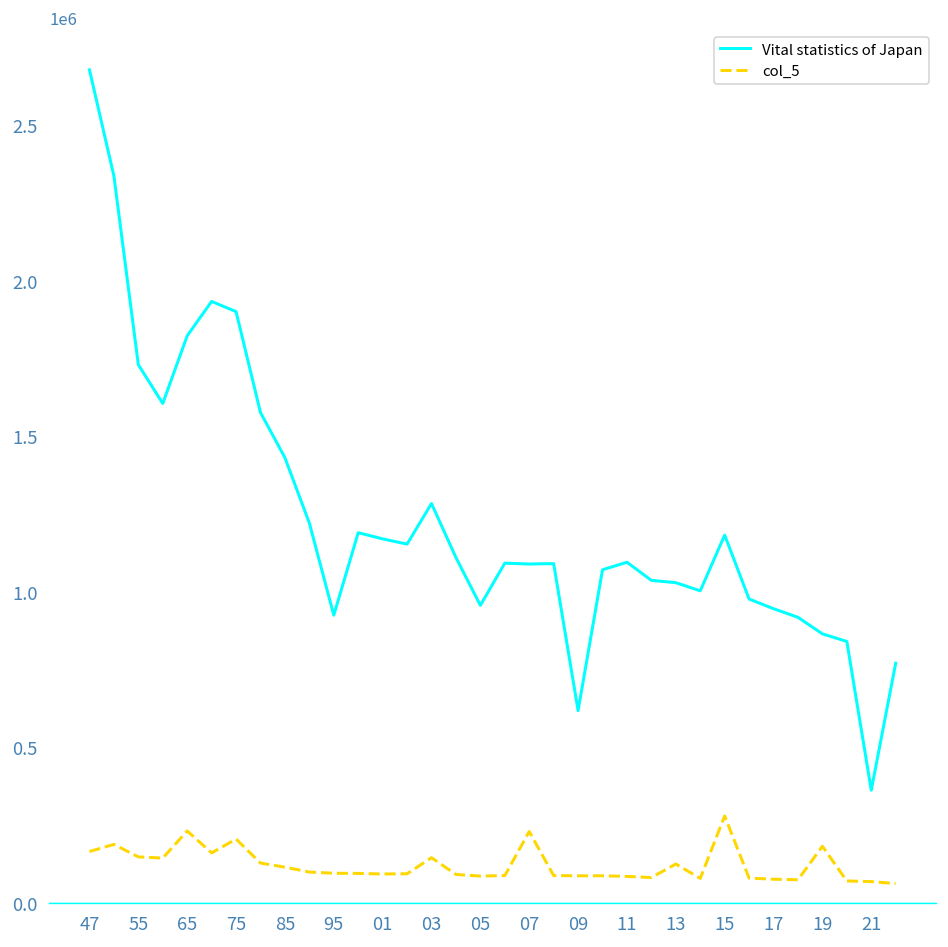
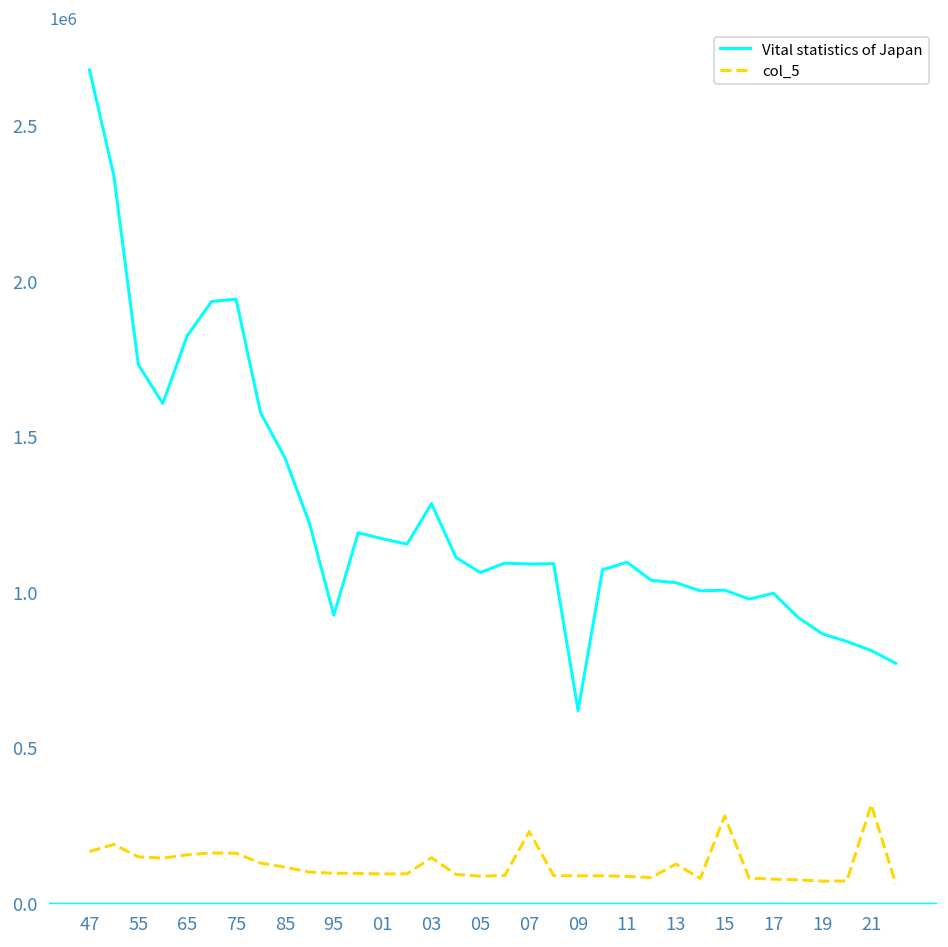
col_5, 65: 230000 -> 150000
Vital statistics of Japan, 75: 1900000 -> 1940000
col_5, 75: 210000 -> 160000
Vital statistics of Japan, 05: 960000 -> 1060000
Vital statistics of Japan, 15: 1180000 -> 1010000
Vital statistics of Japan, 17: 950000 -> 1000000
col_5, 19: 180000 -> 70000
Vital statistics of Japan, 21: 360000 -> 810000
col_5, 21: 70000 -> 320000
